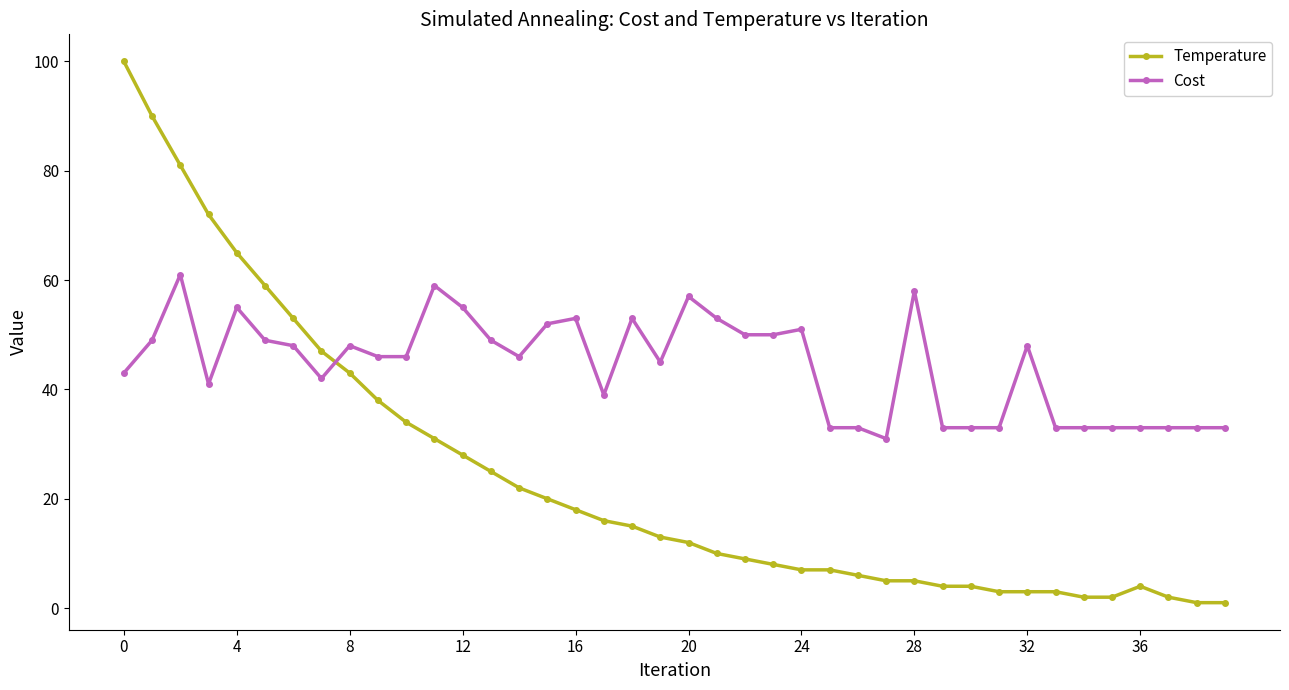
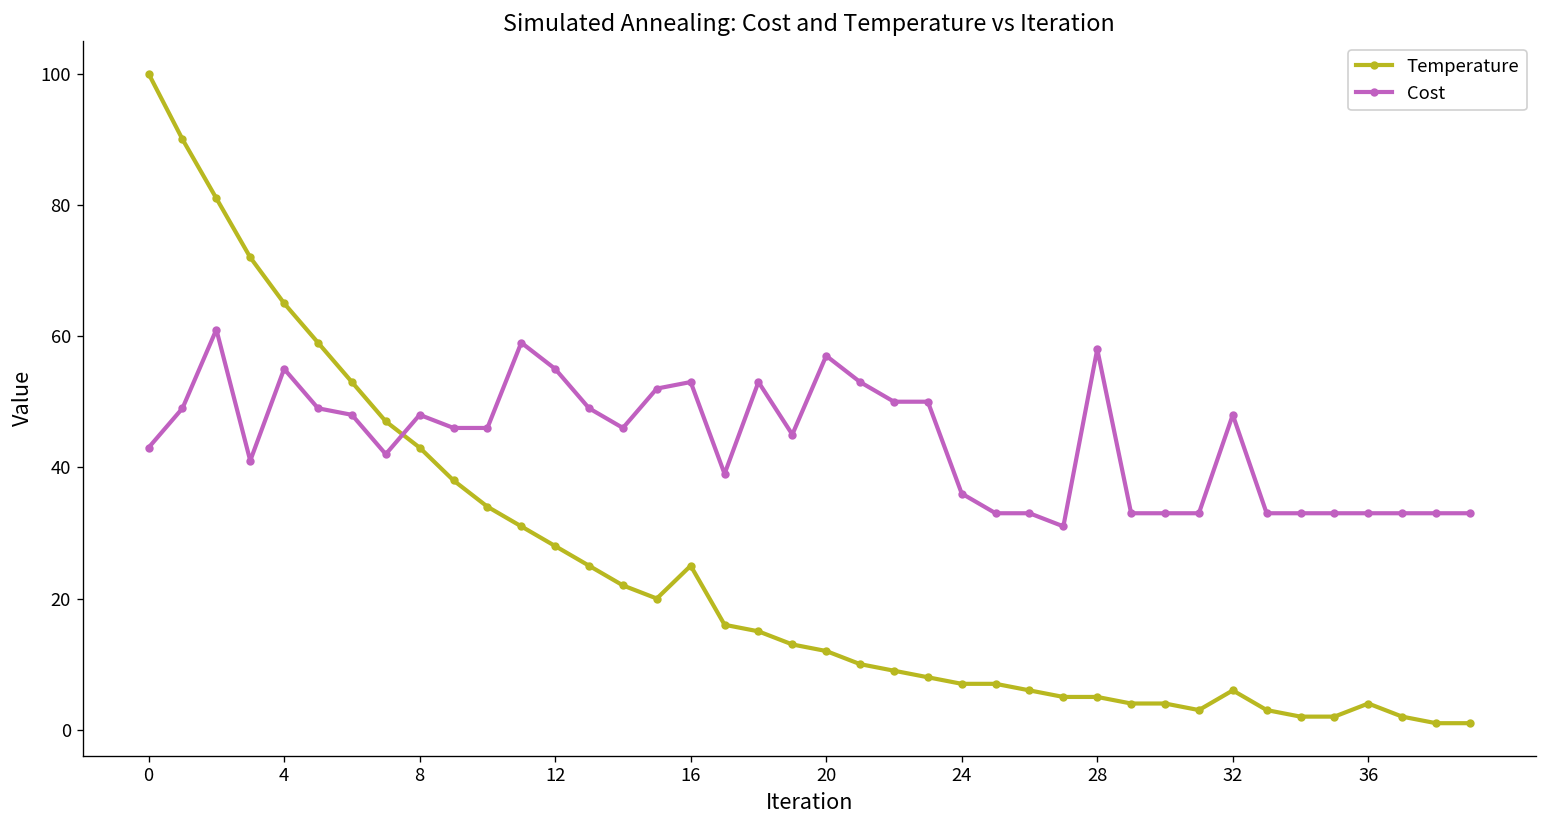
Temperature, 16: 18 -> 25
Cost, 24: 51 -> 36
Temperature, 32: 3 -> 6
